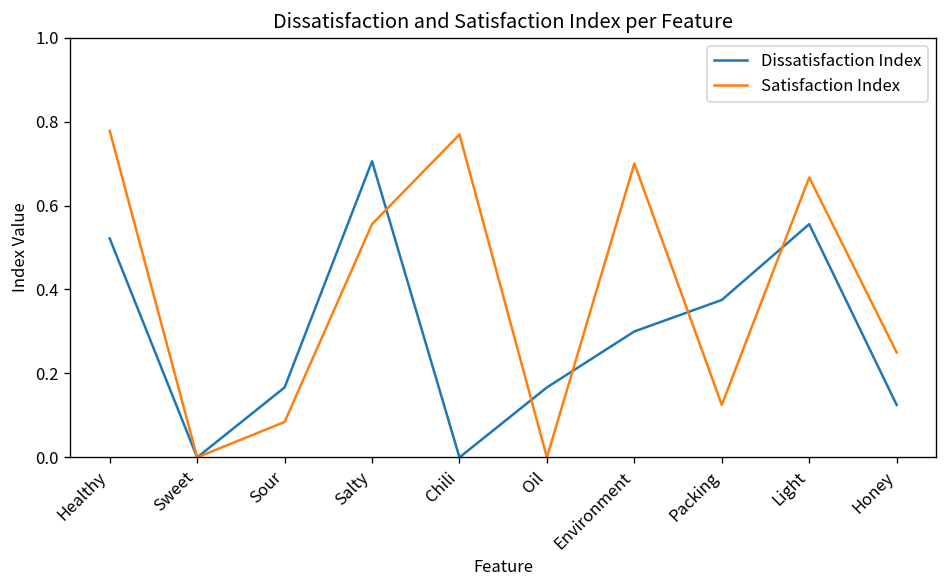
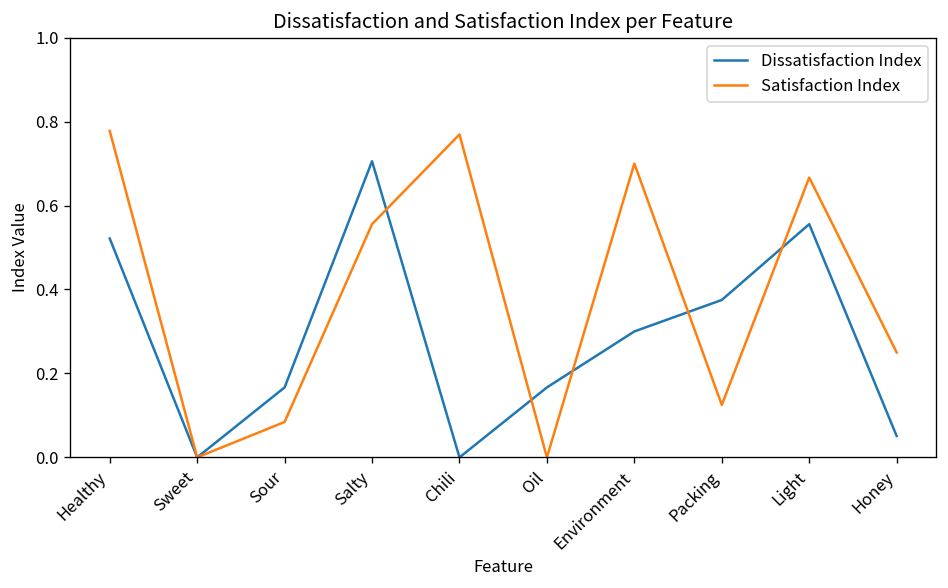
Dissatisfaction Index, Honey: 0.13 -> 0.05
